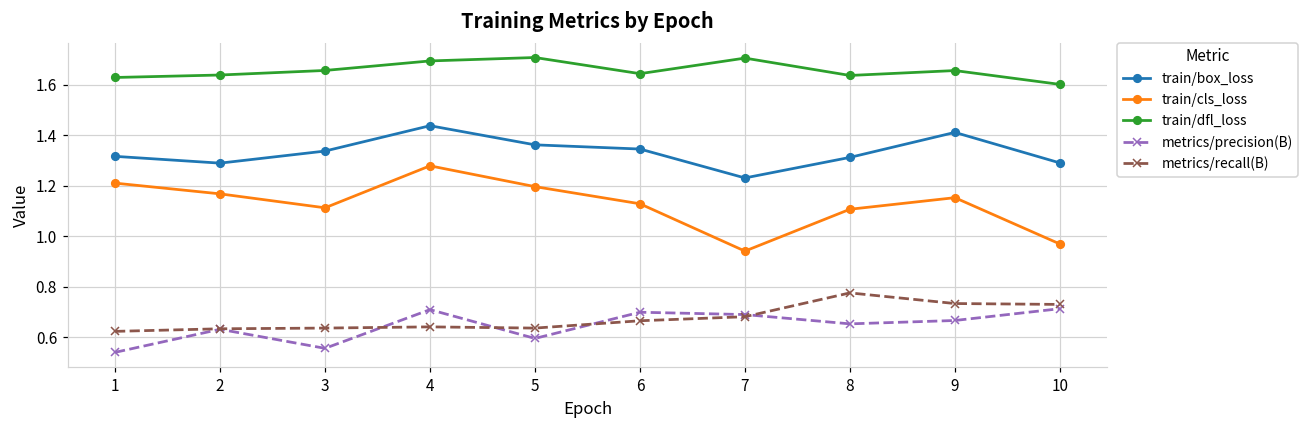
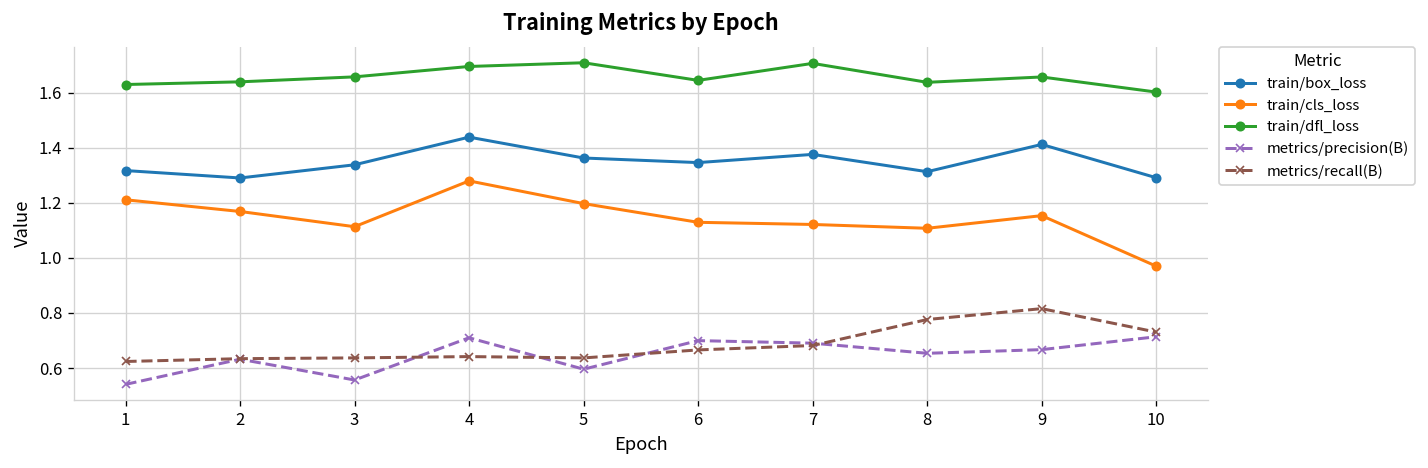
train/box_loss, 7: 1.23 -> 1.38
train/cls_loss, 7: 0.94 -> 1.12
metrics/recall(B), 9: 0.73 -> 0.82
